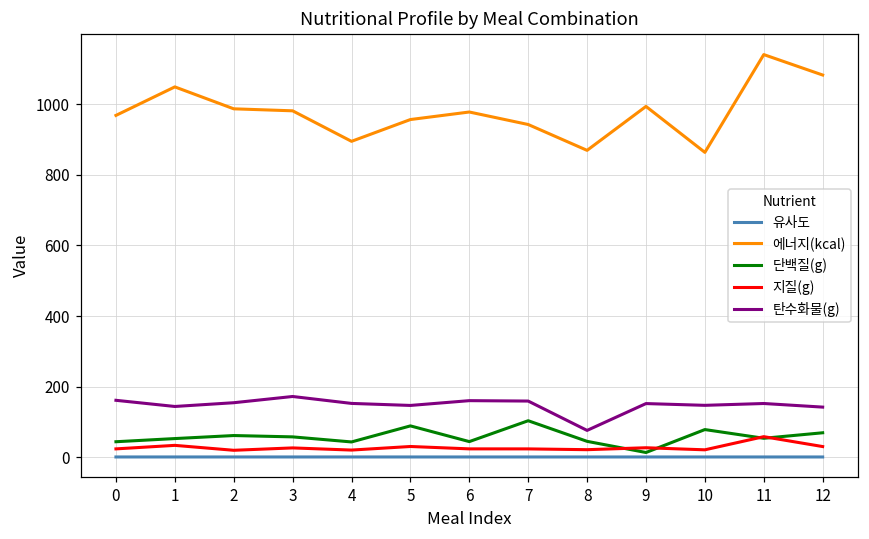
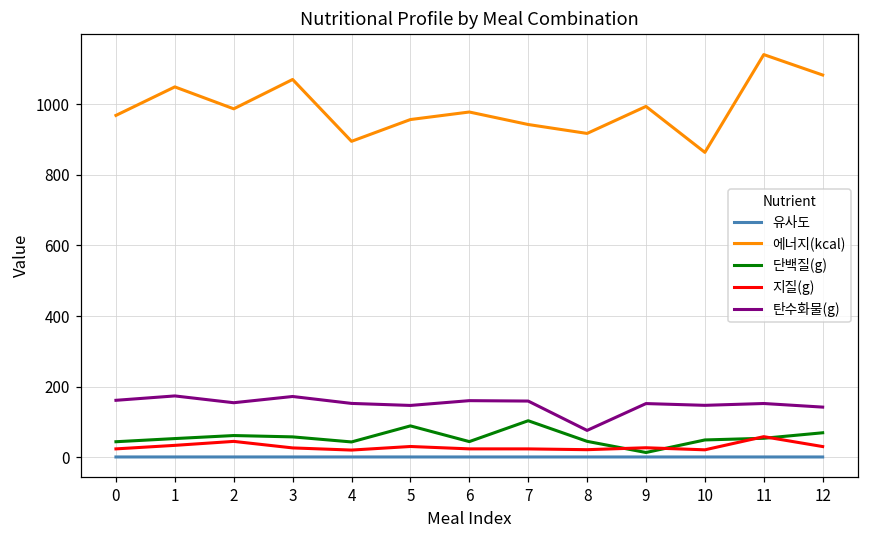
탄수화물(g), 1: 140 -> 170
지질(g), 2: 20 -> 50
에너지(kcal), 3: 980 -> 1070
에너지(kcal), 8: 870 -> 920
단백질(g), 10: 80 -> 50
